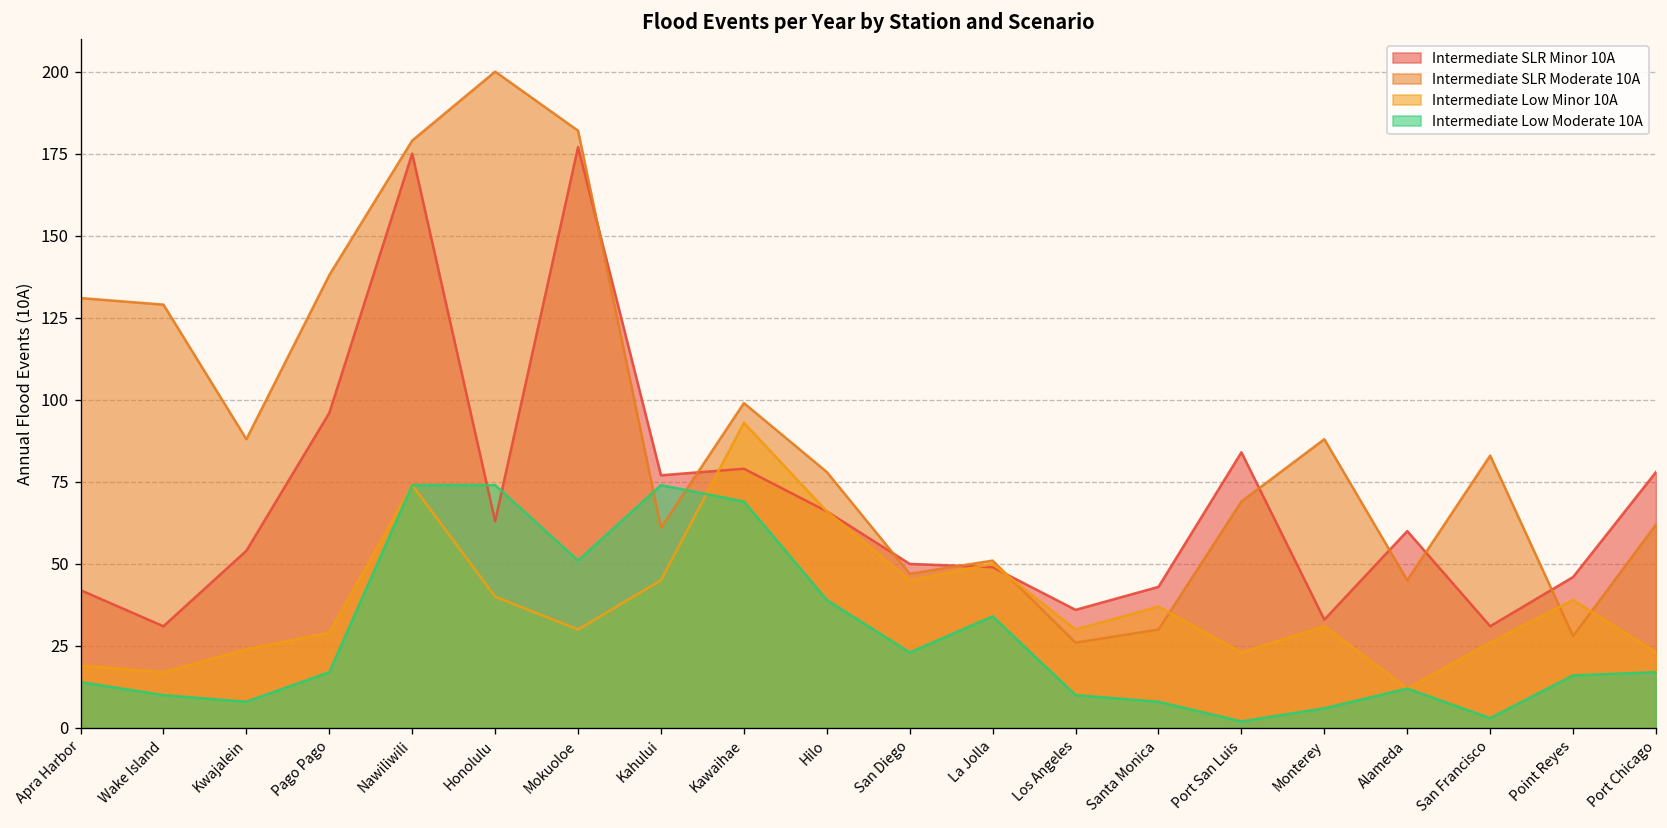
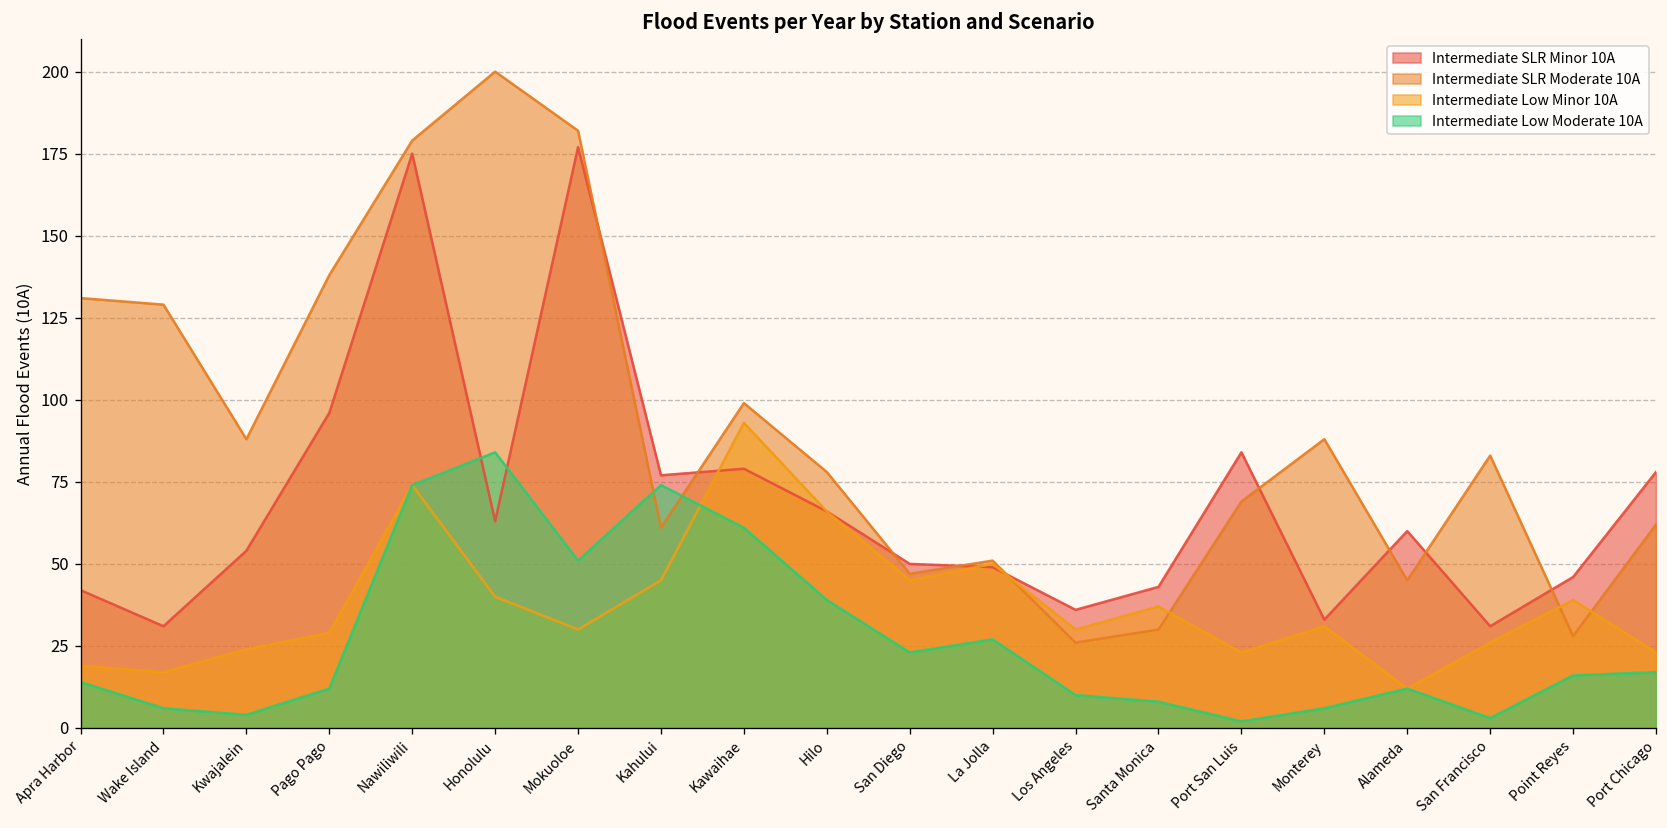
Intermediate Low Moderate 10A, Wake Island: 10 -> 6
Intermediate Low Moderate 10A, Kwajalein: 8 -> 4
Intermediate Low Moderate 10A, Pago Pago: 17 -> 12
Intermediate Low Moderate 10A, Honolulu: 74 -> 84
Intermediate Low Moderate 10A, Kawaihae: 69 -> 61
Intermediate Low Moderate 10A, La Jolla: 34 -> 27
